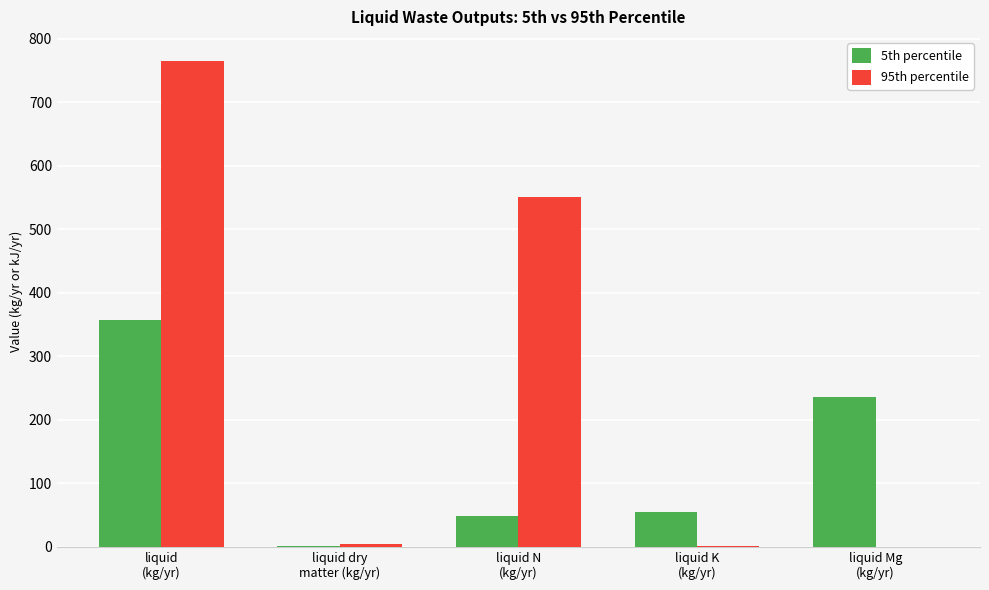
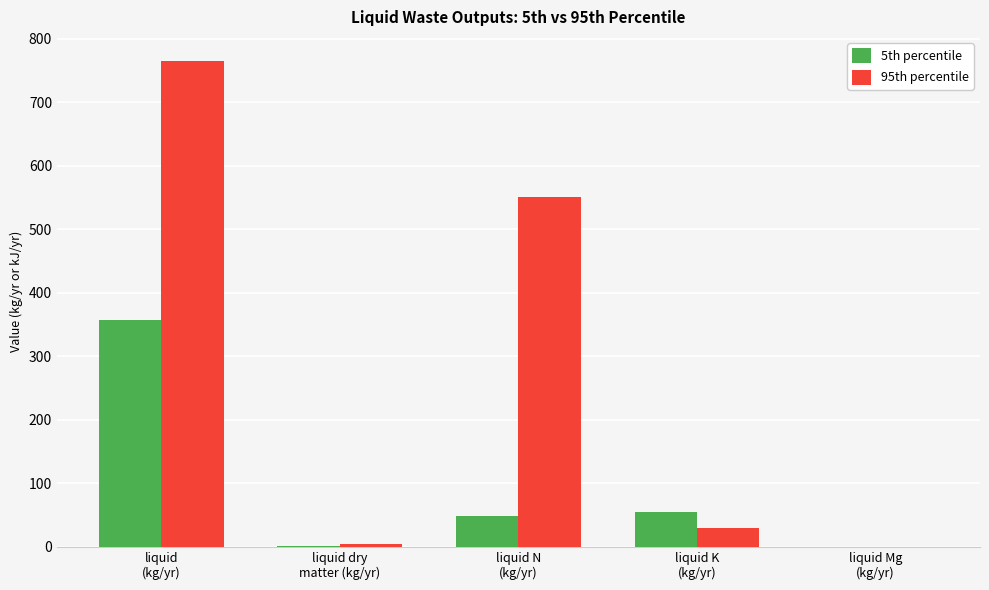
95th percentile, liquid K (kg/yr): 0 -> 30
5th percentile, liquid Mg (kg/yr): 240 -> 0
